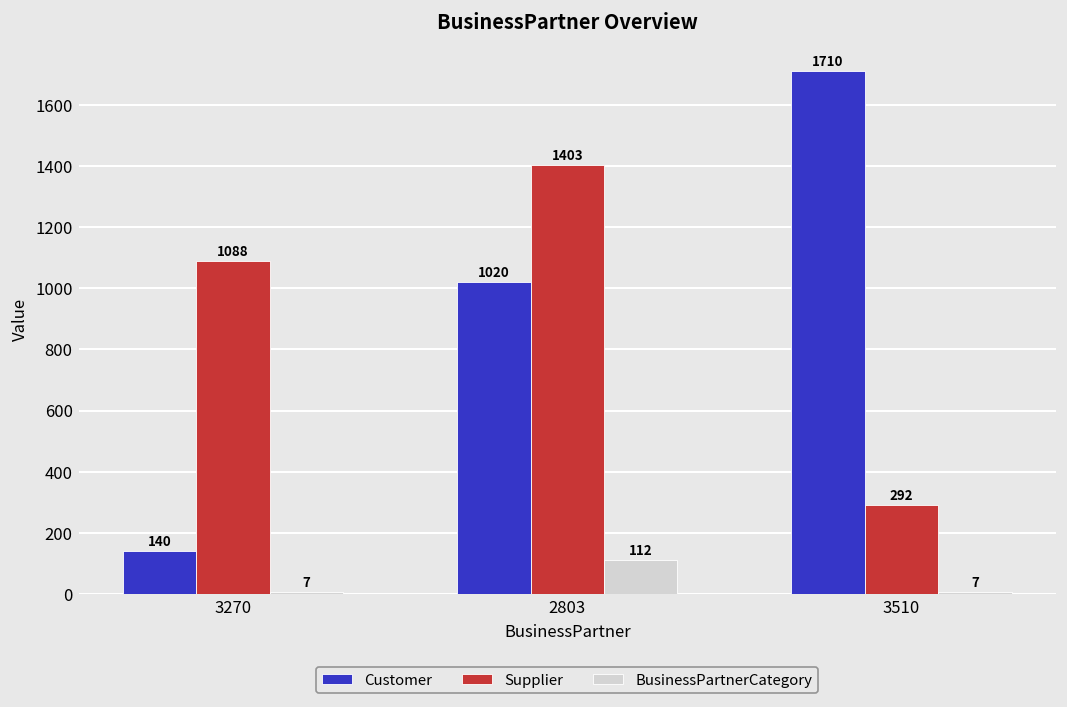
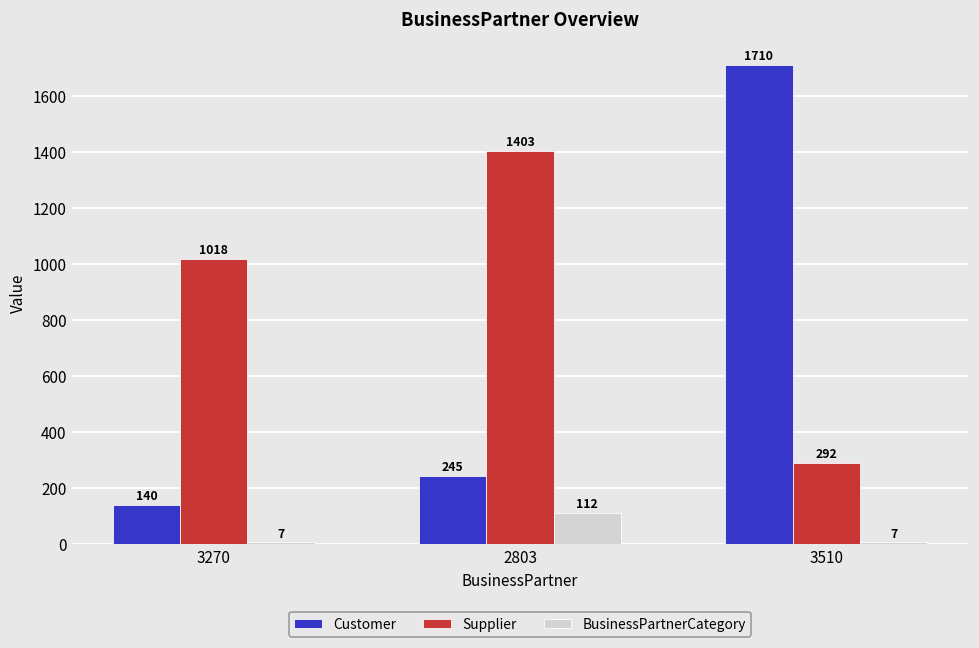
Supplier, 3270: 1088 -> 1018
Customer, 2803: 1020 -> 245
